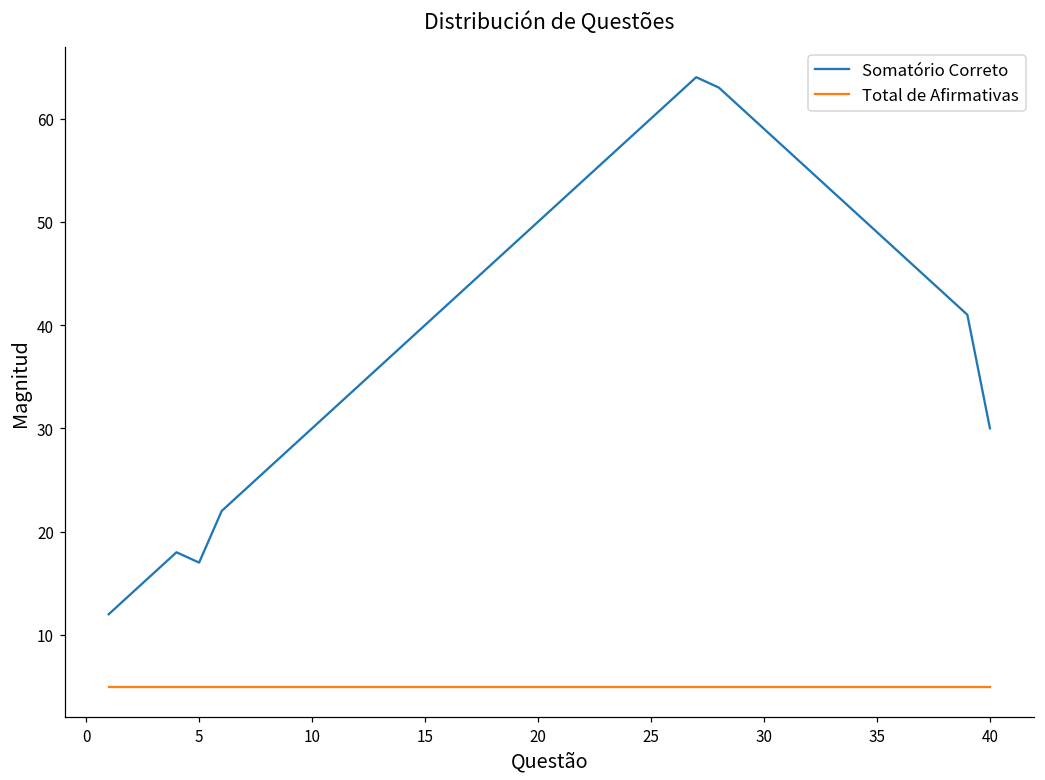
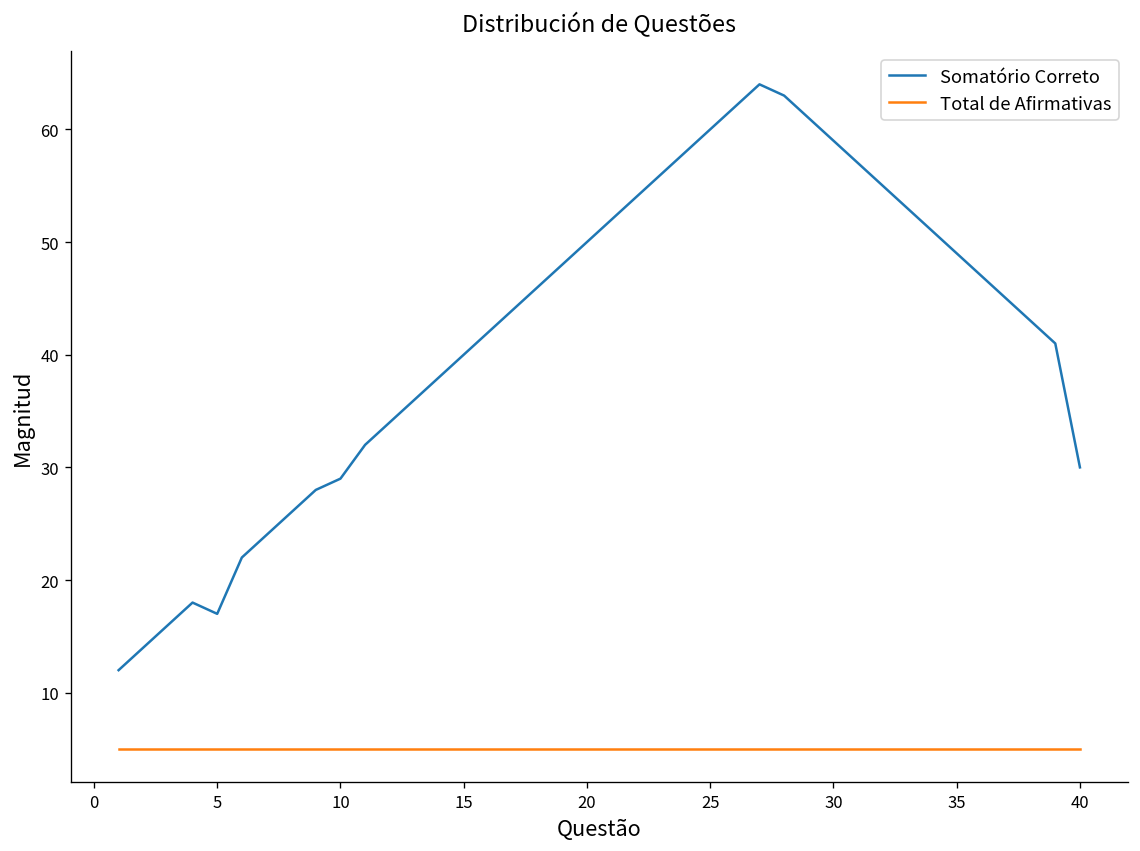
Somatório Correto, 10: 30 -> 29
